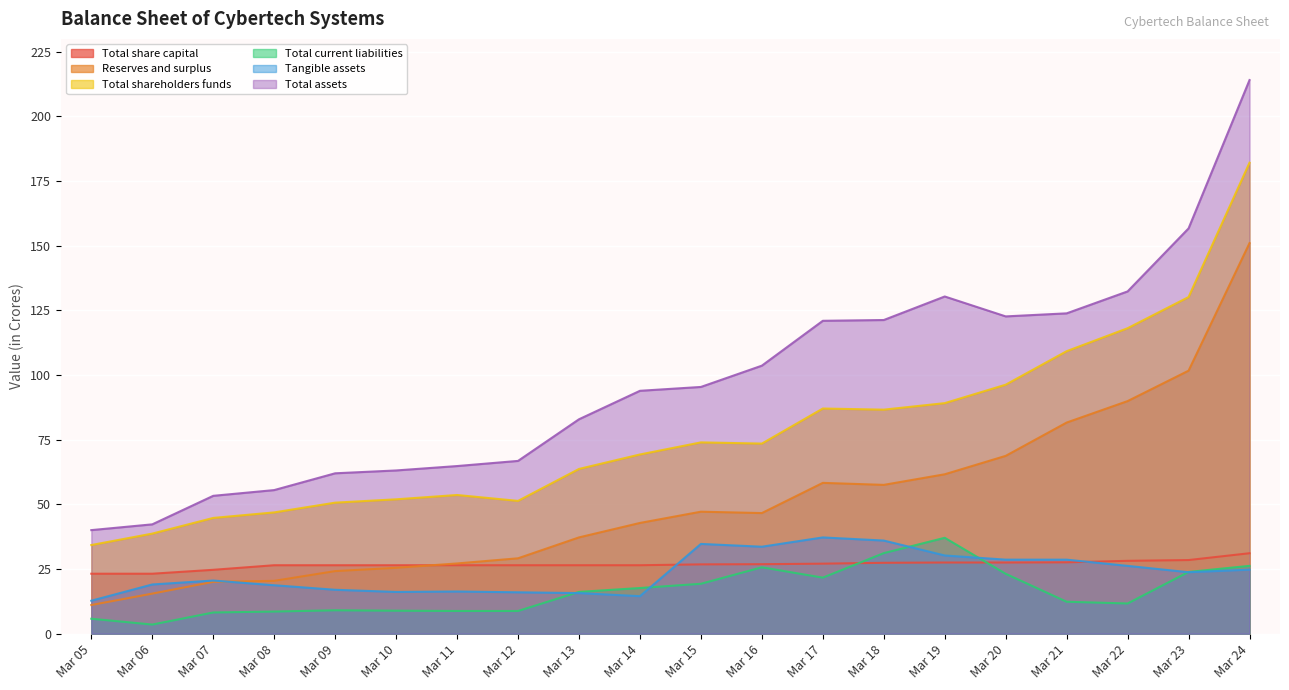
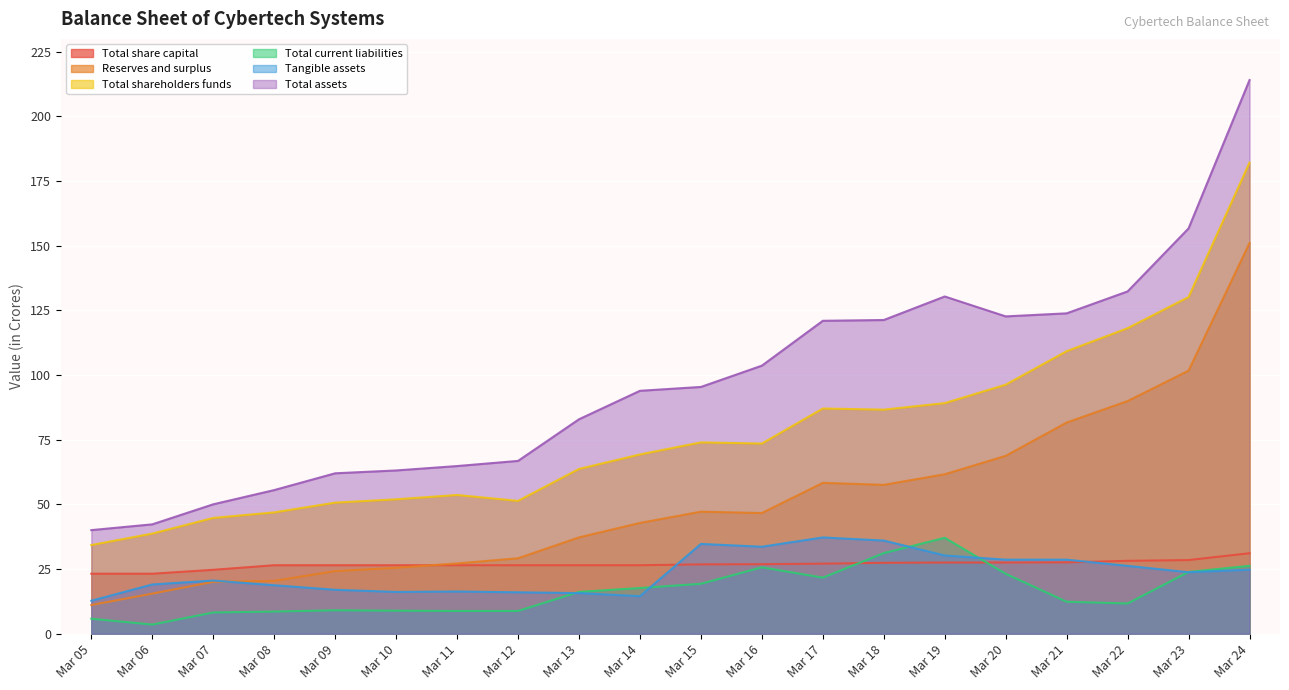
Total assets, Mar 07: 53 -> 50
